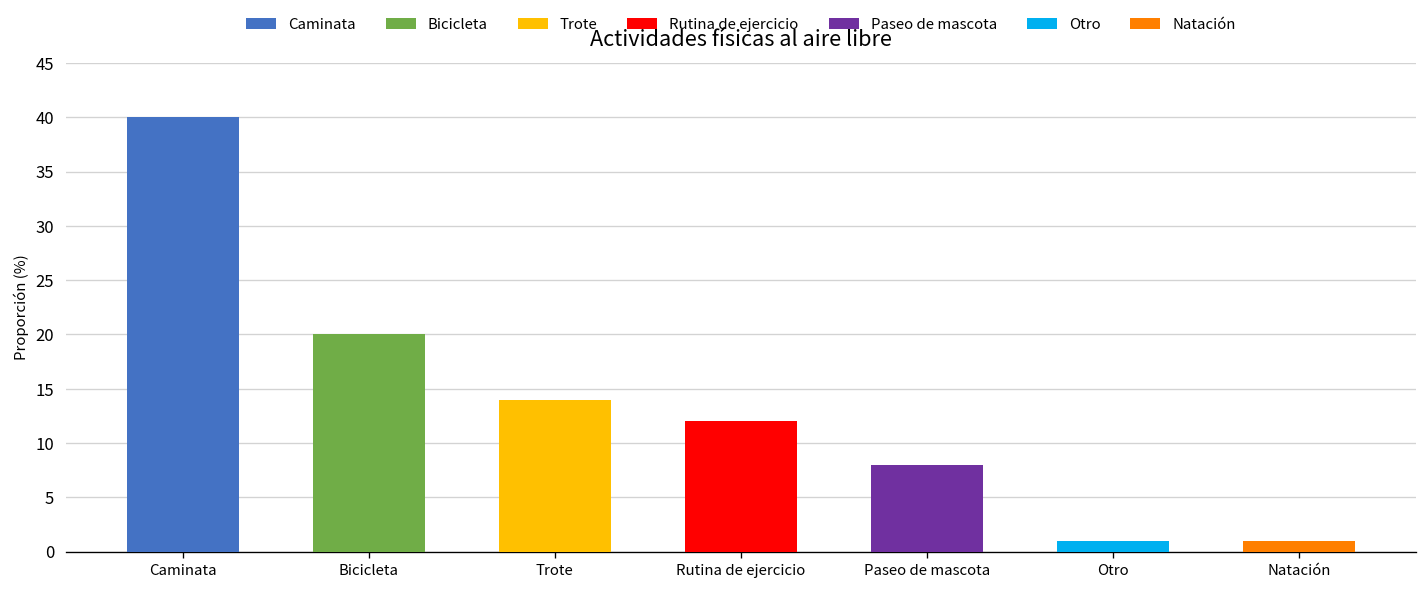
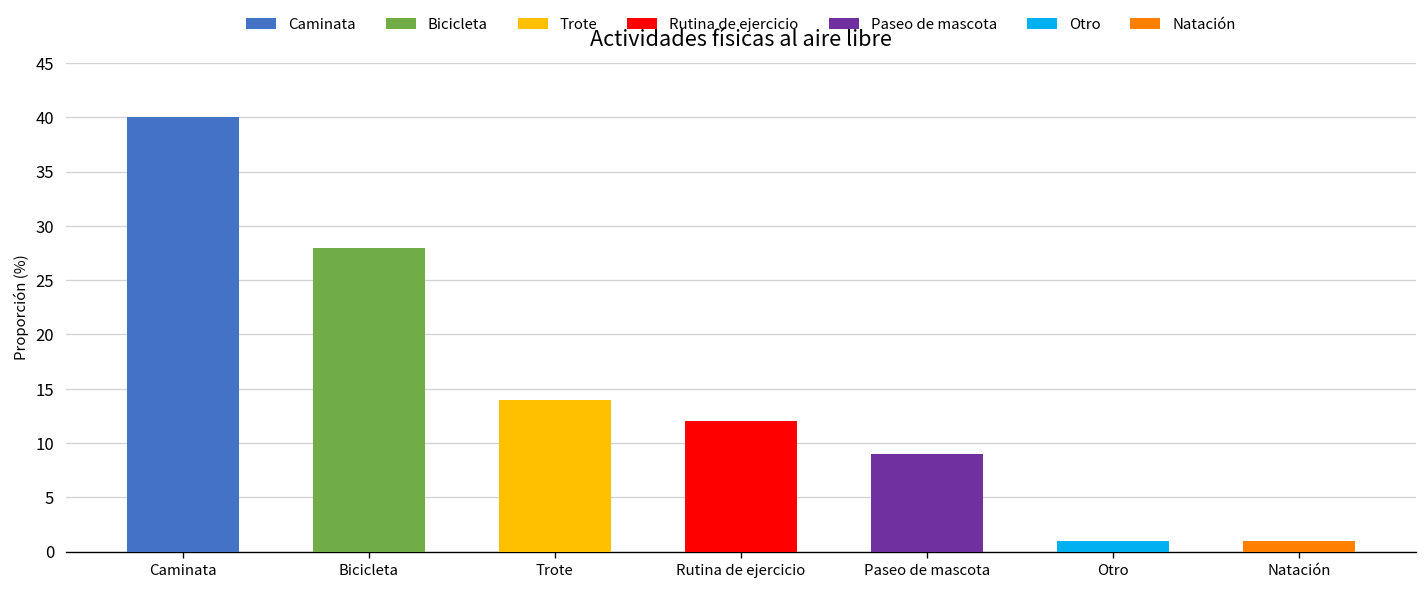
Bicicleta: 20 -> 28
Paseo de mascota: 8 -> 9
